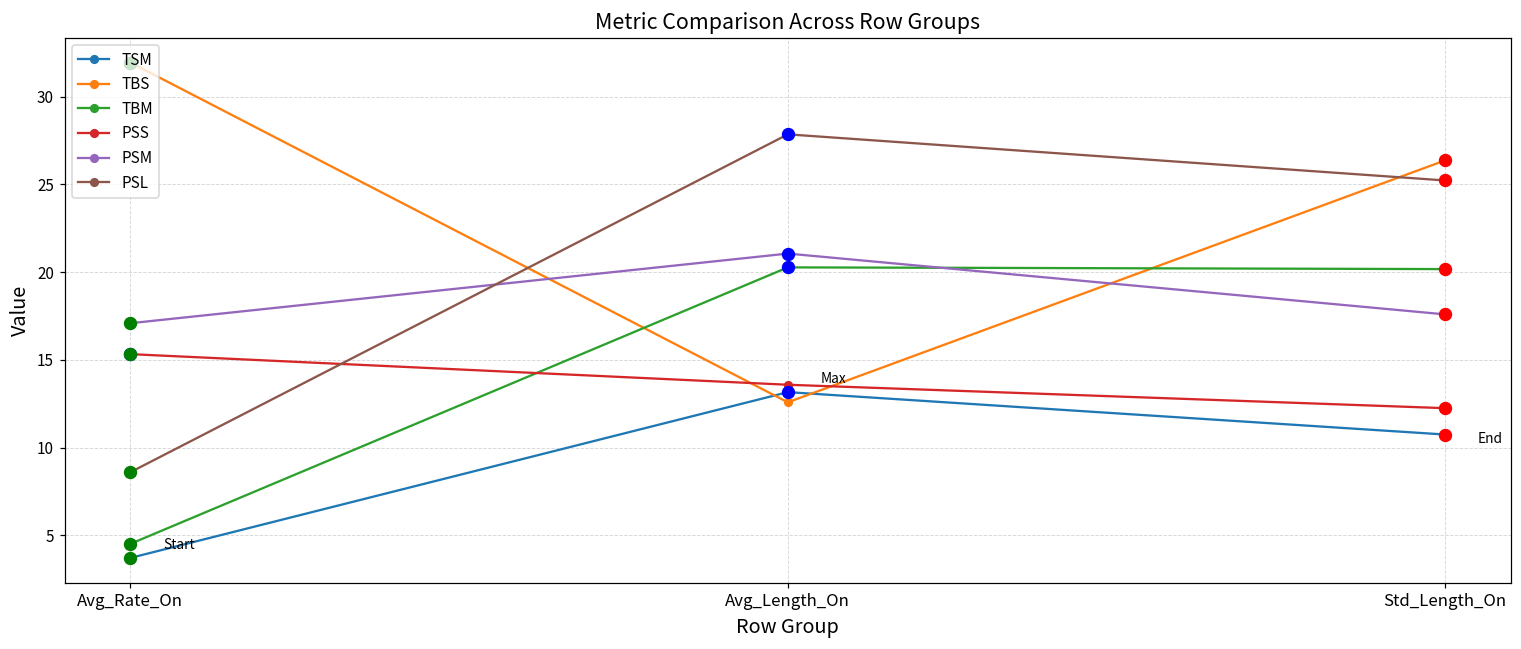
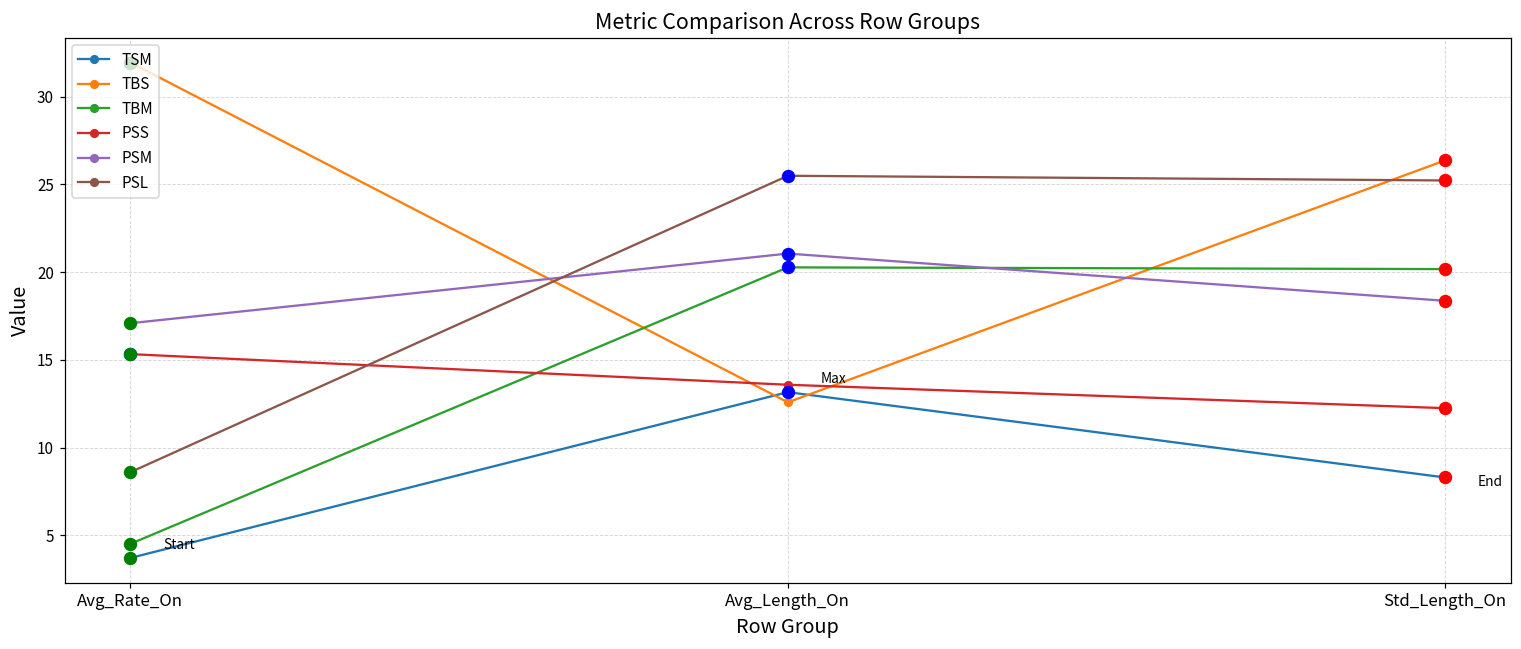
PSL, Avg_Length_On: 27.8 -> 25.5
TSM, Std_Length_On: 10.7 -> 8.3
PSM, Std_Length_On: 17.6 -> 18.4
